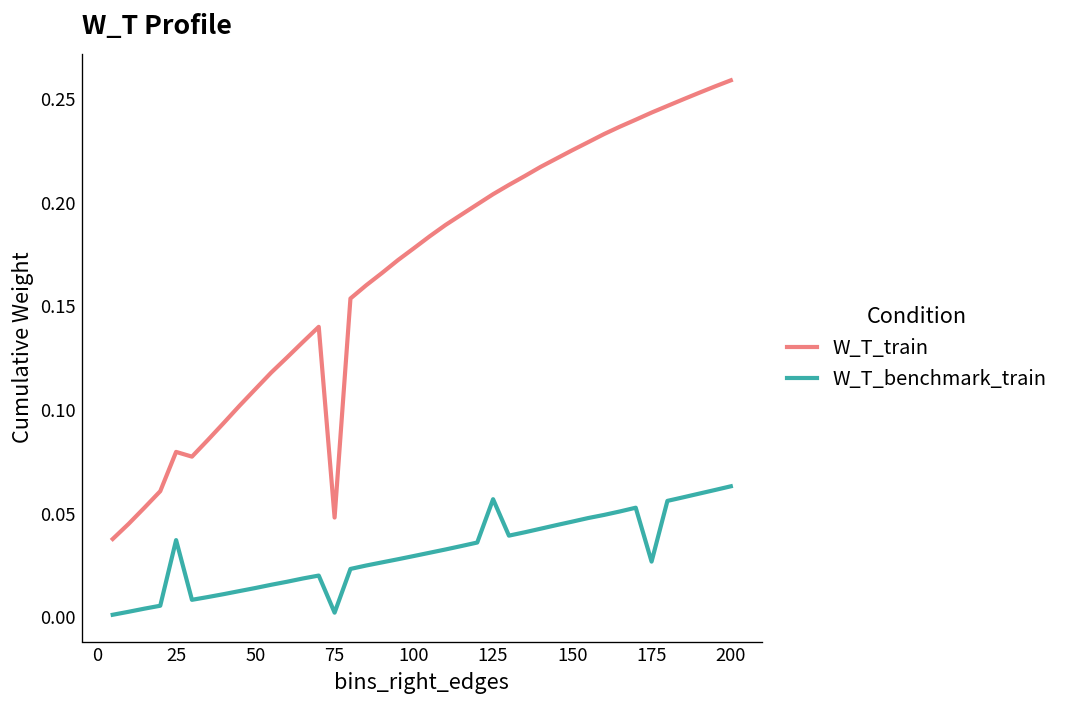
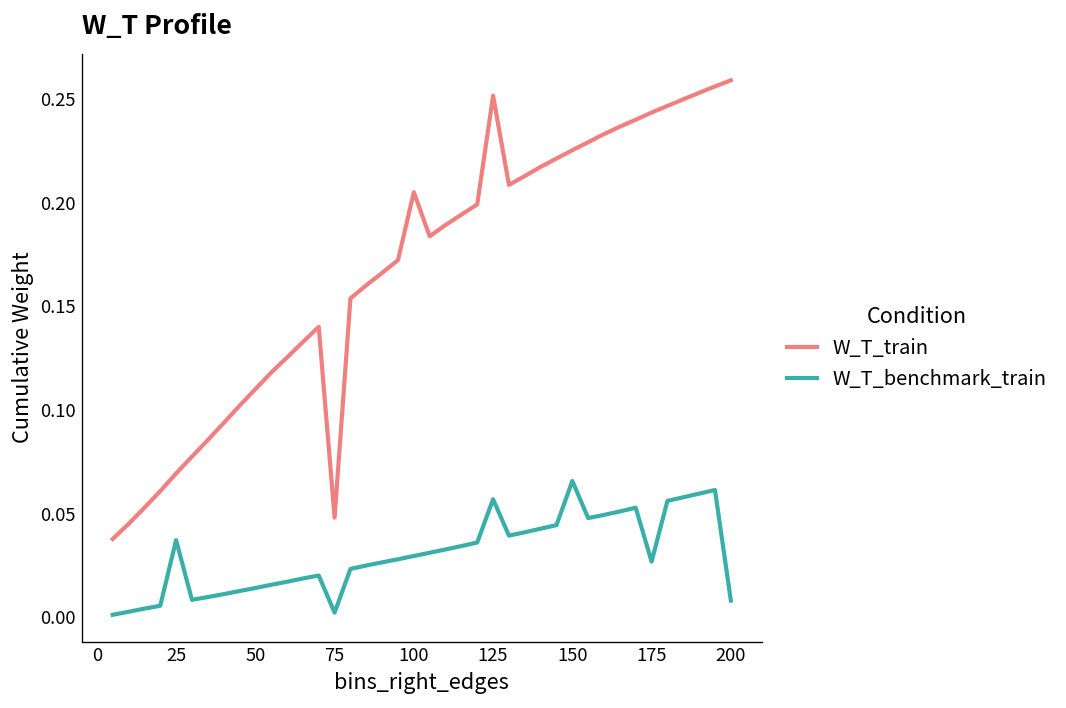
W_T_train, 25: 0.080 -> 0.069
W_T_train, 100: 0.178 -> 0.205
W_T_train, 125: 0.204 -> 0.252
W_T_benchmark_train, 150: 0.046 -> 0.066
W_T_benchmark_train, 200: 0.063 -> 0.008
